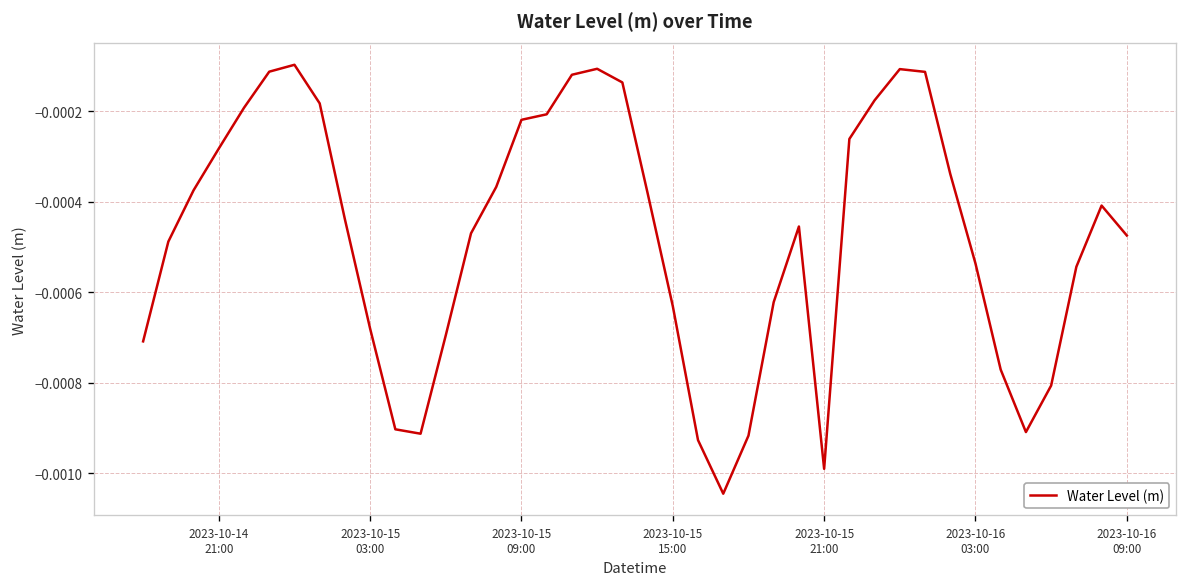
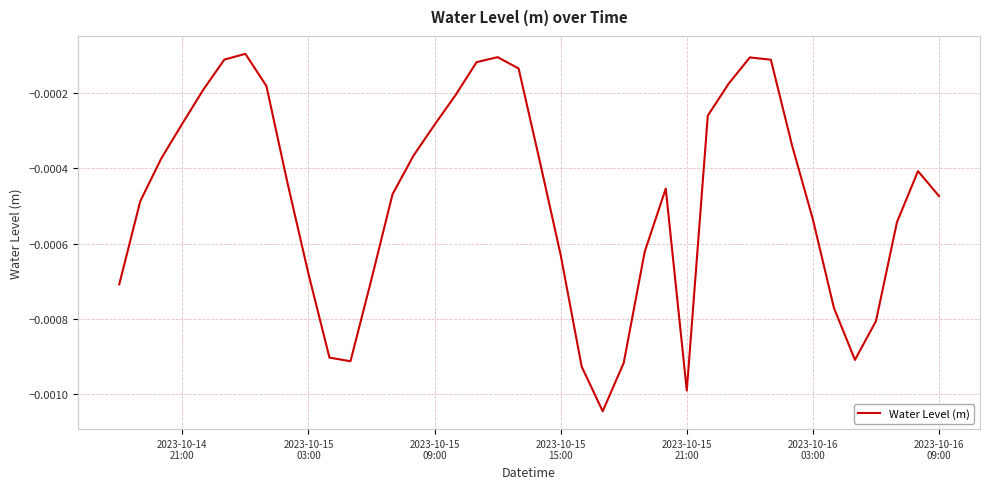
2023-10-15 09:00: -0.00022 -> -0.00029
